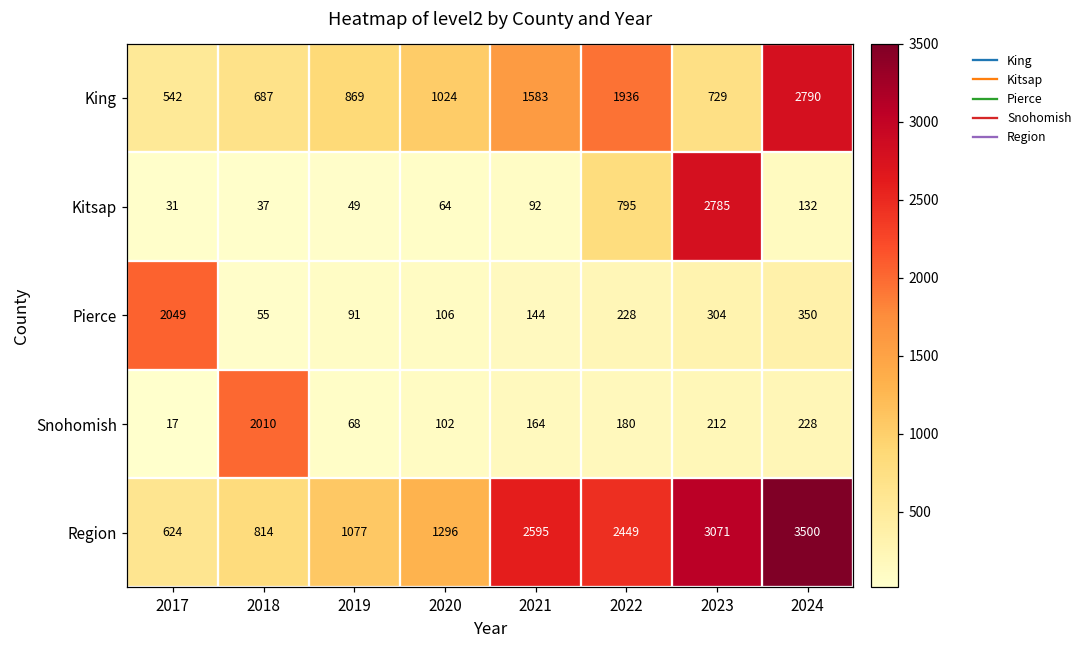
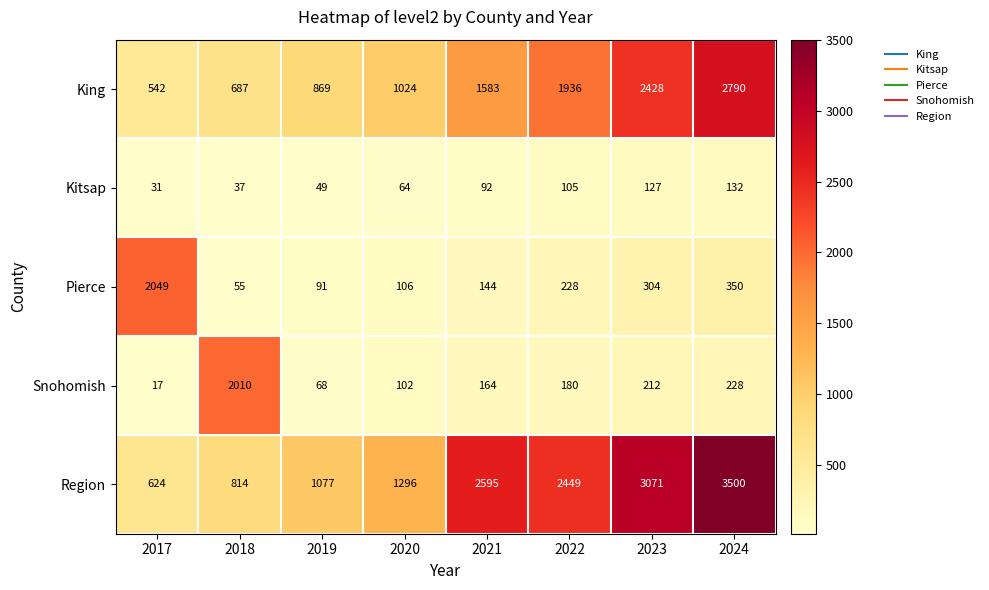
King, 2023: 729 -> 2428
Kitsap, 2022: 795 -> 105
Kitsap, 2023: 2785 -> 127
